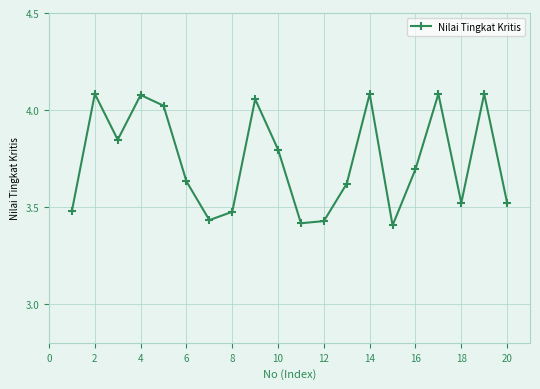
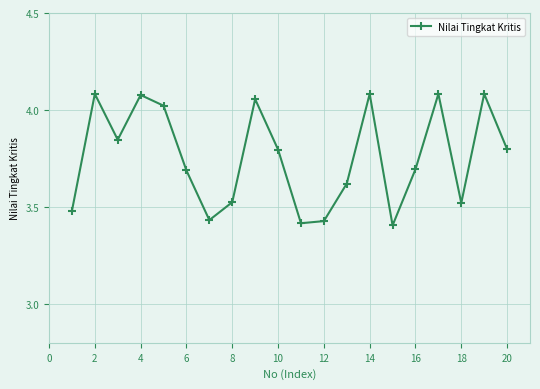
6: 3.63 -> 3.69
8: 3.48 -> 3.52
20: 3.52 -> 3.80
